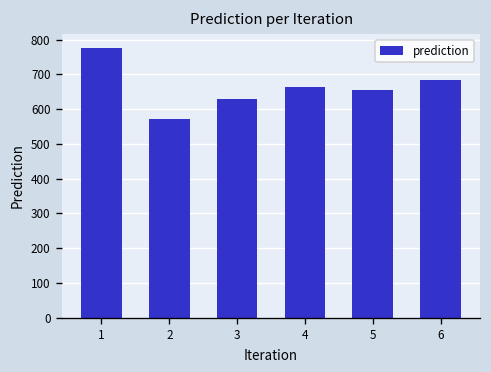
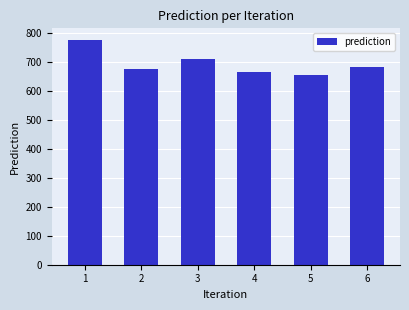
2: 570 -> 680
3: 630 -> 710
